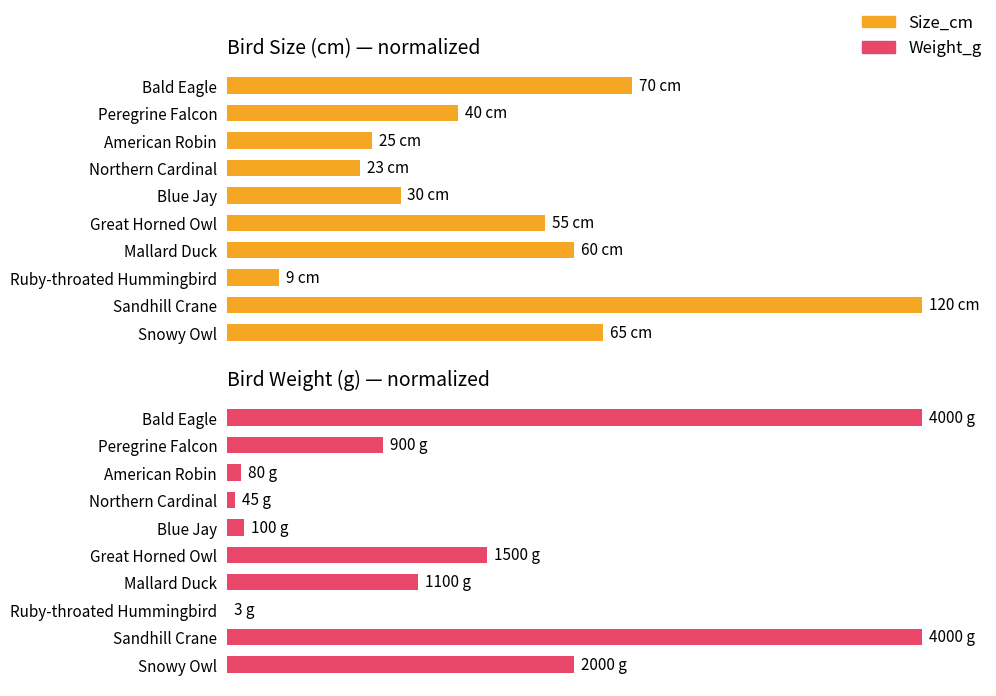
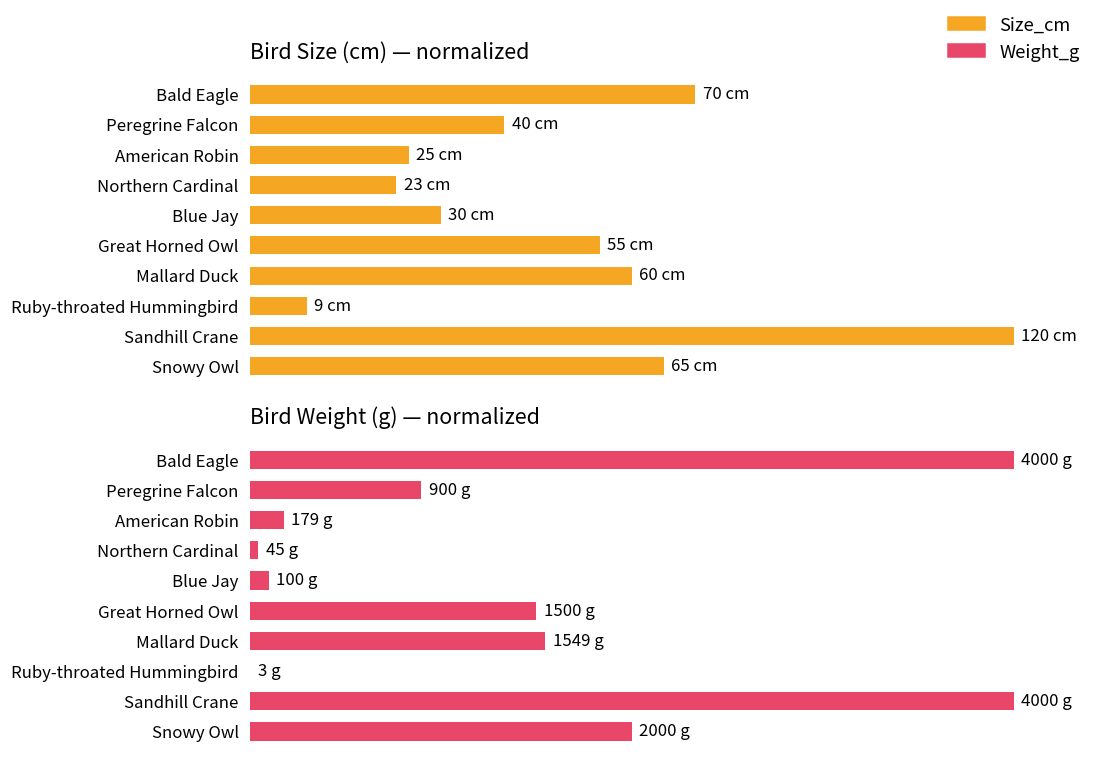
Bird Weight (g) — normalized, American Robin: 80 -> 179
Bird Weight (g) — normalized, Mallard Duck: 1100 -> 1549
